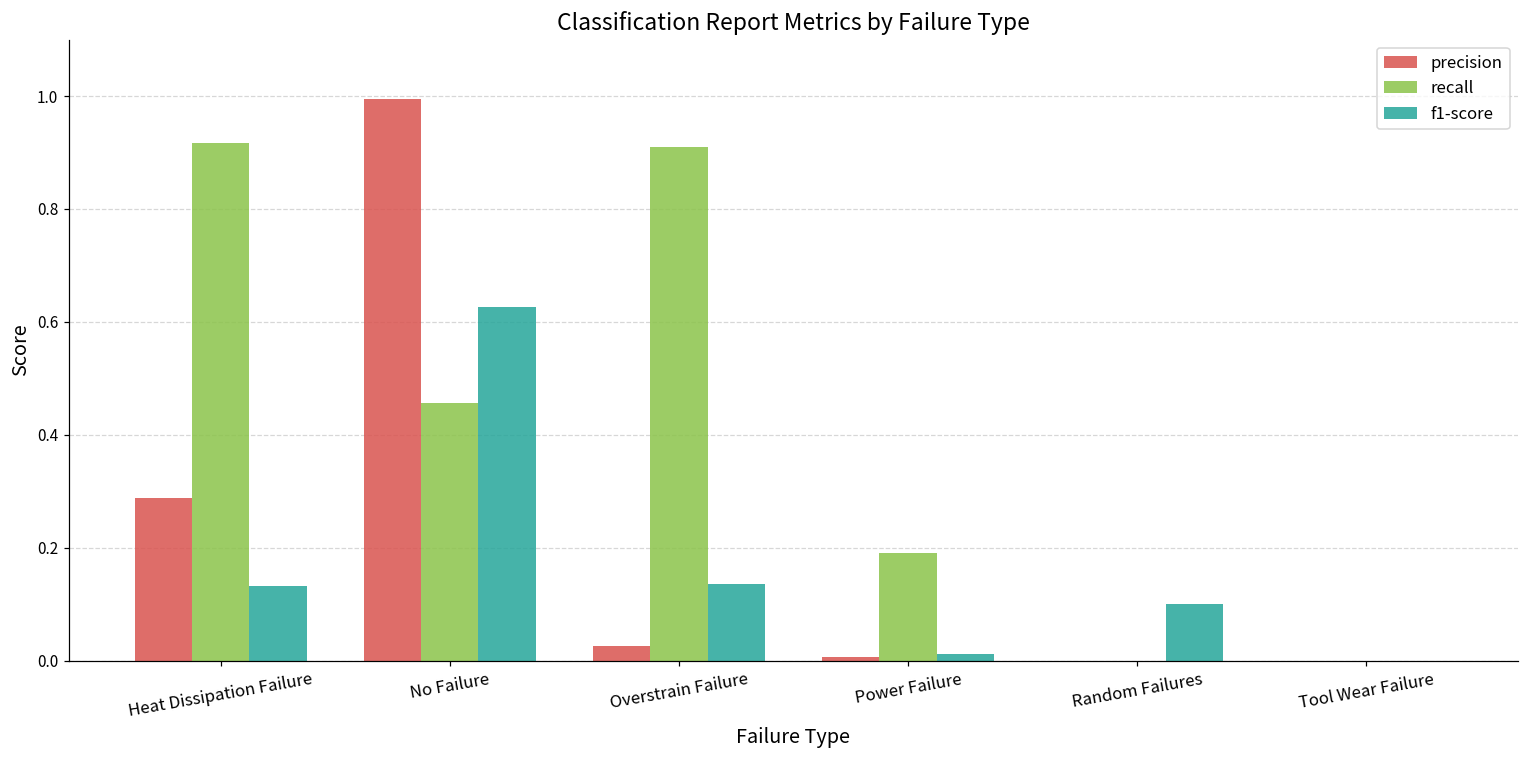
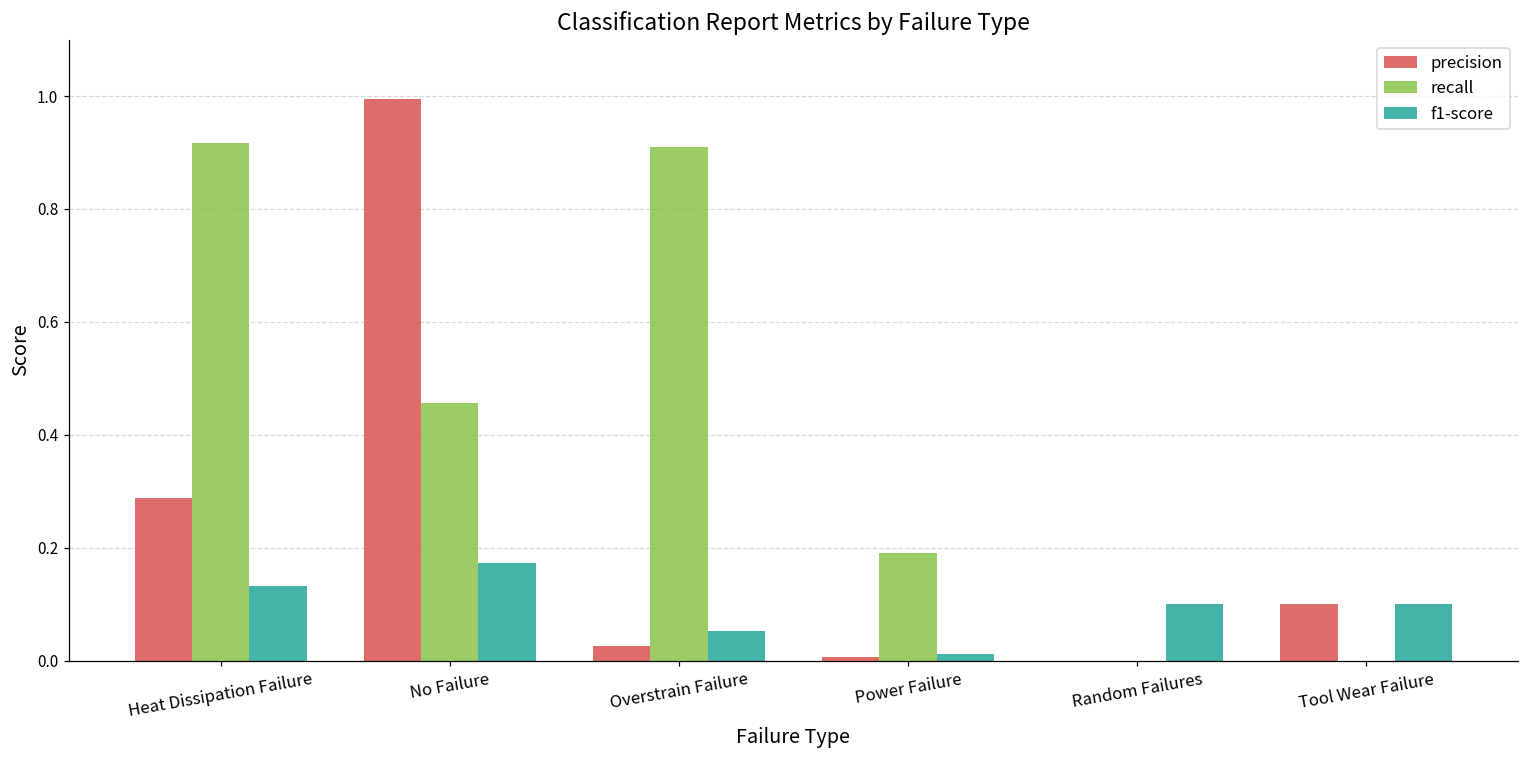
f1-score, No Failure: 0.63 -> 0.17
f1-score, Overstrain Failure: 0.14 -> 0.05
precision, Tool Wear Failure: 0.0 -> 0.1
f1-score, Tool Wear Failure: 0.0 -> 0.1
